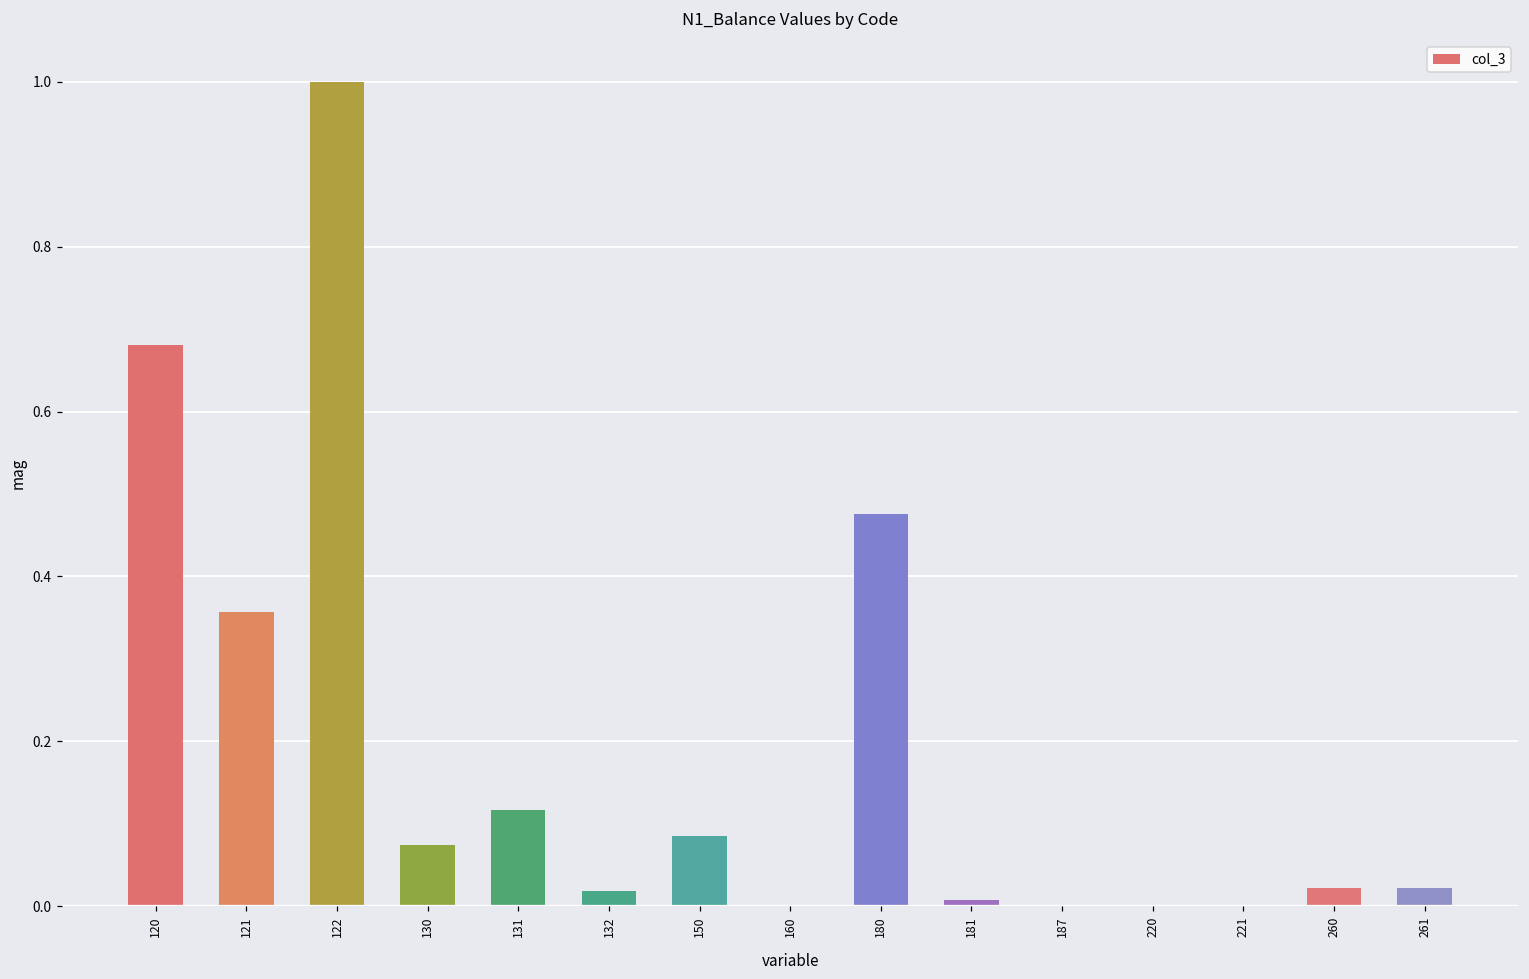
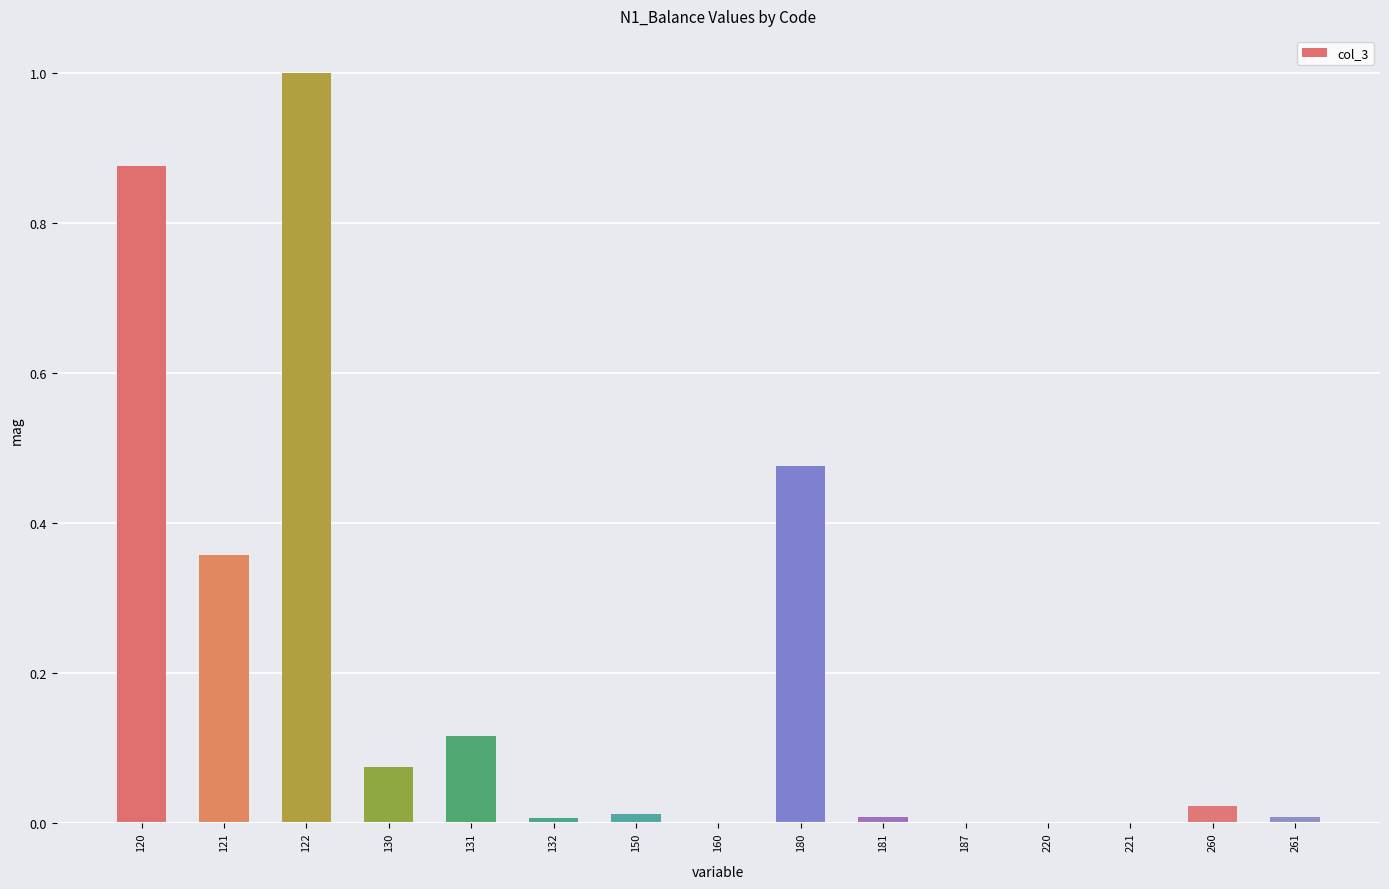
120: 0.68 -> 0.88
132: 0.02 -> 0.01
150: 0.08 -> 0.01
261: 0.02 -> 0.01
